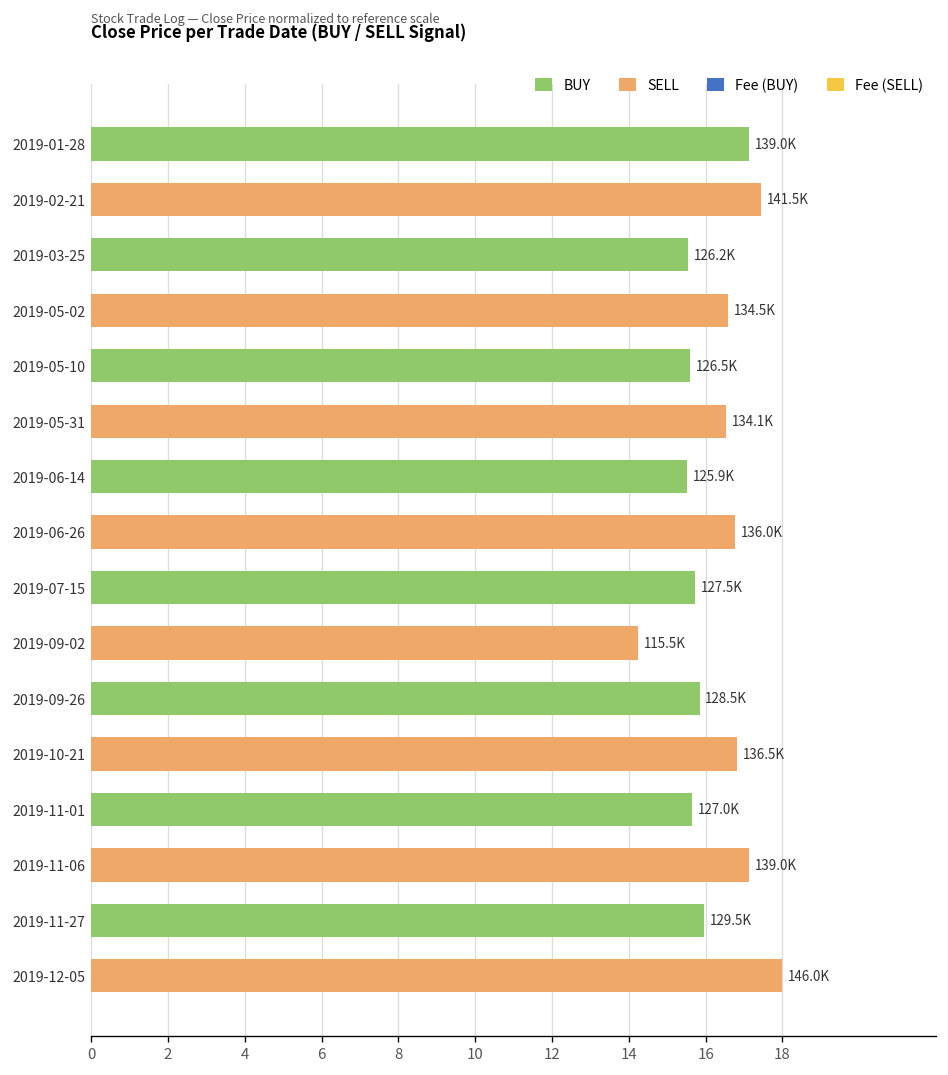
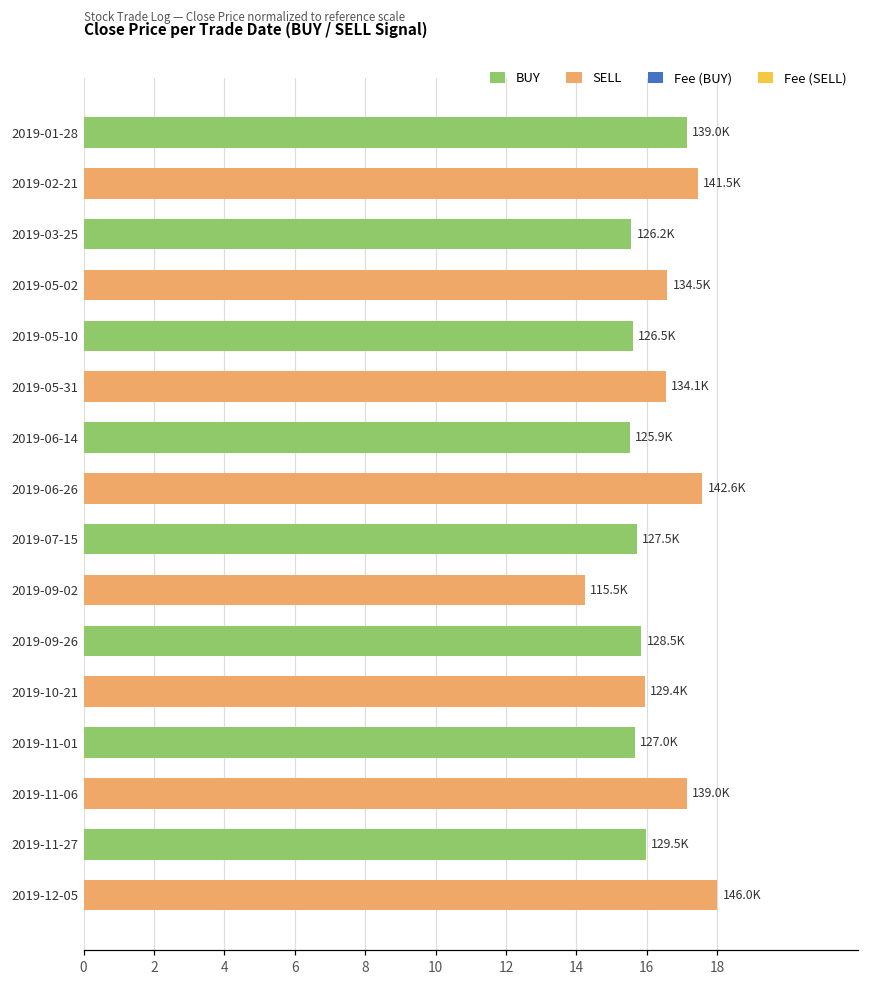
2019-06-26: 136.0K -> 142.6K
2019-10-21: 136.5K -> 129.4K
